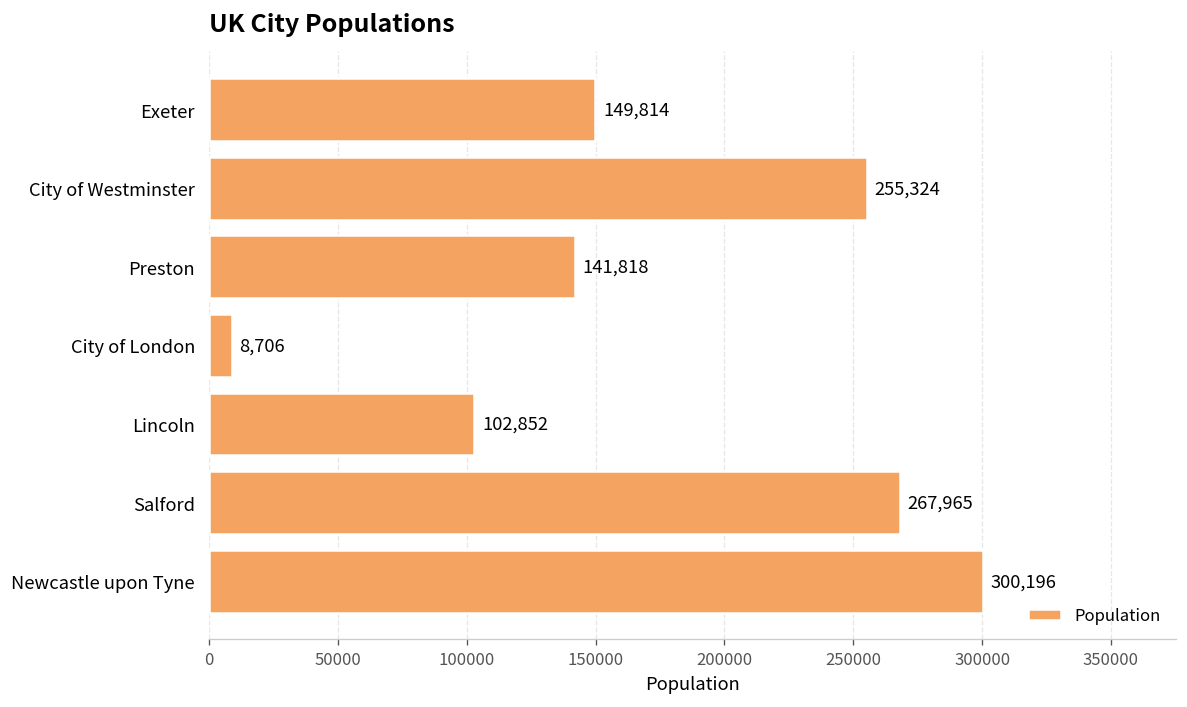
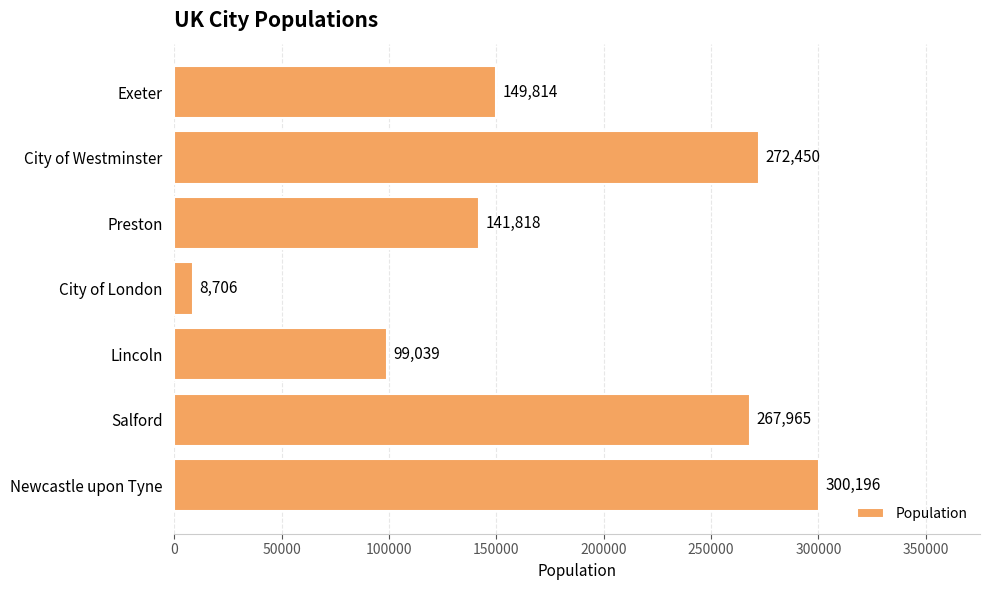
City of Westminster: 255,324 -> 272,450
Lincoln: 102,852 -> 99,039
